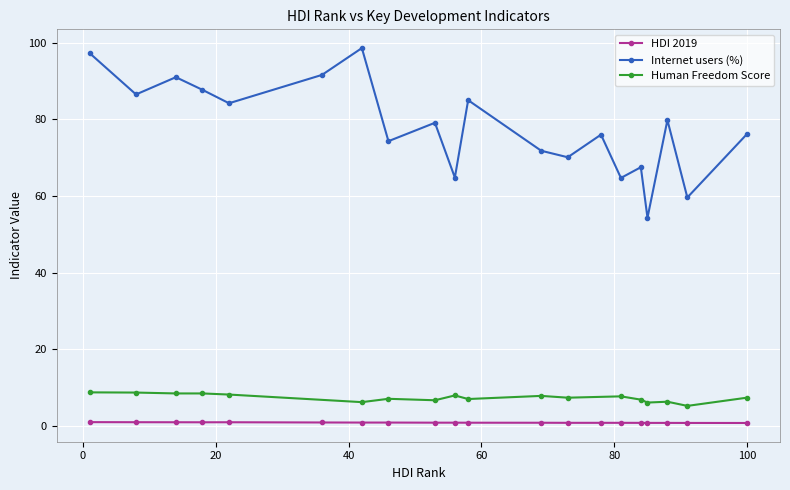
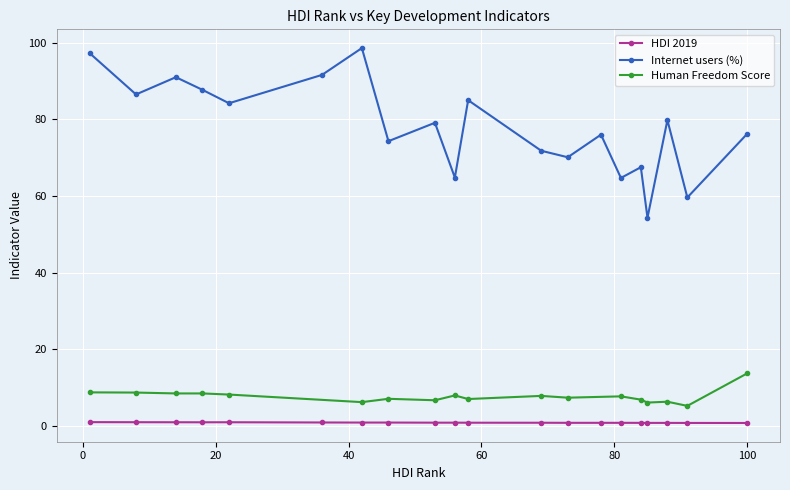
Human Freedom Score, 100: 7 -> 14
